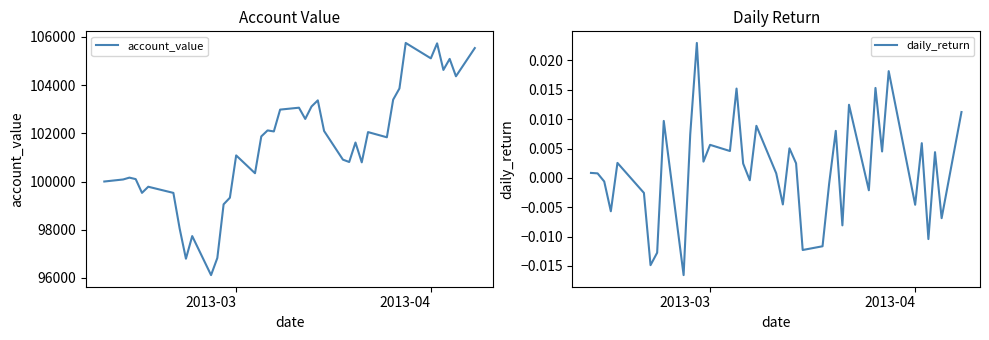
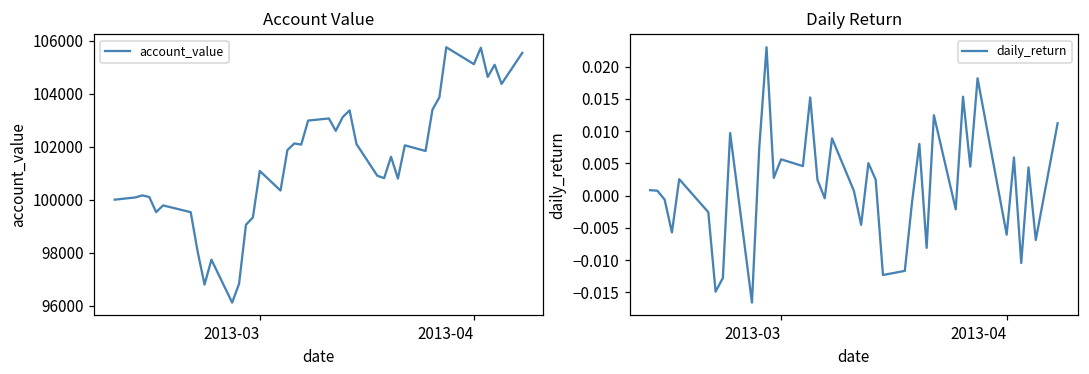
Daily Return, 2013-04: -0.005 -> -0.006
